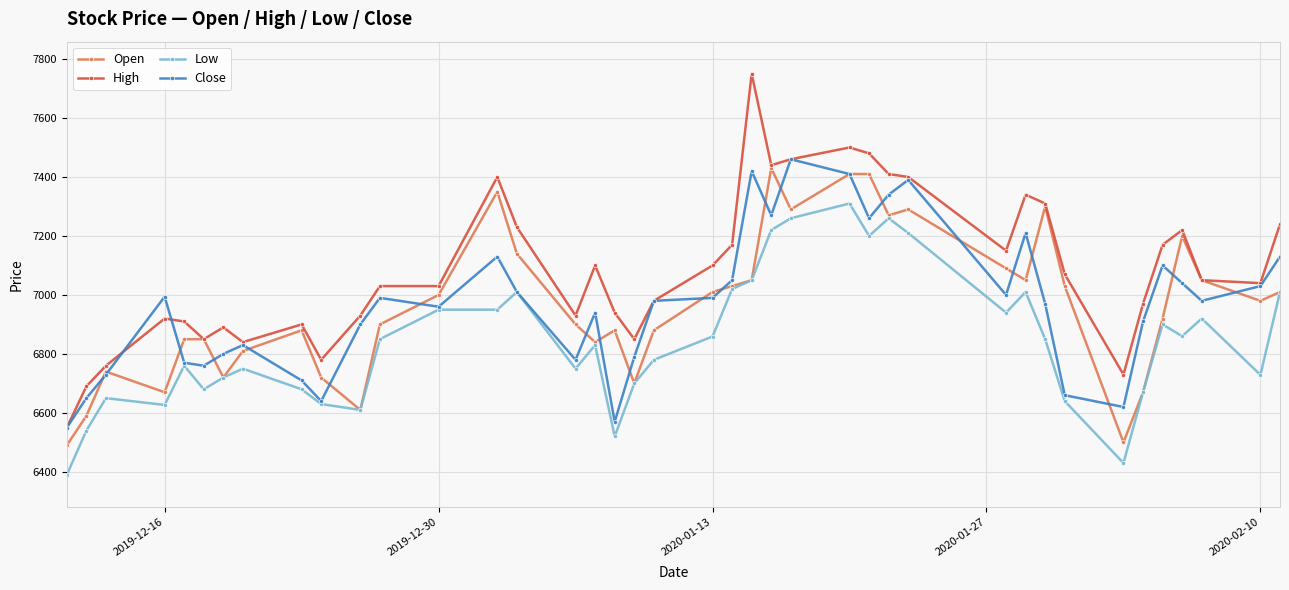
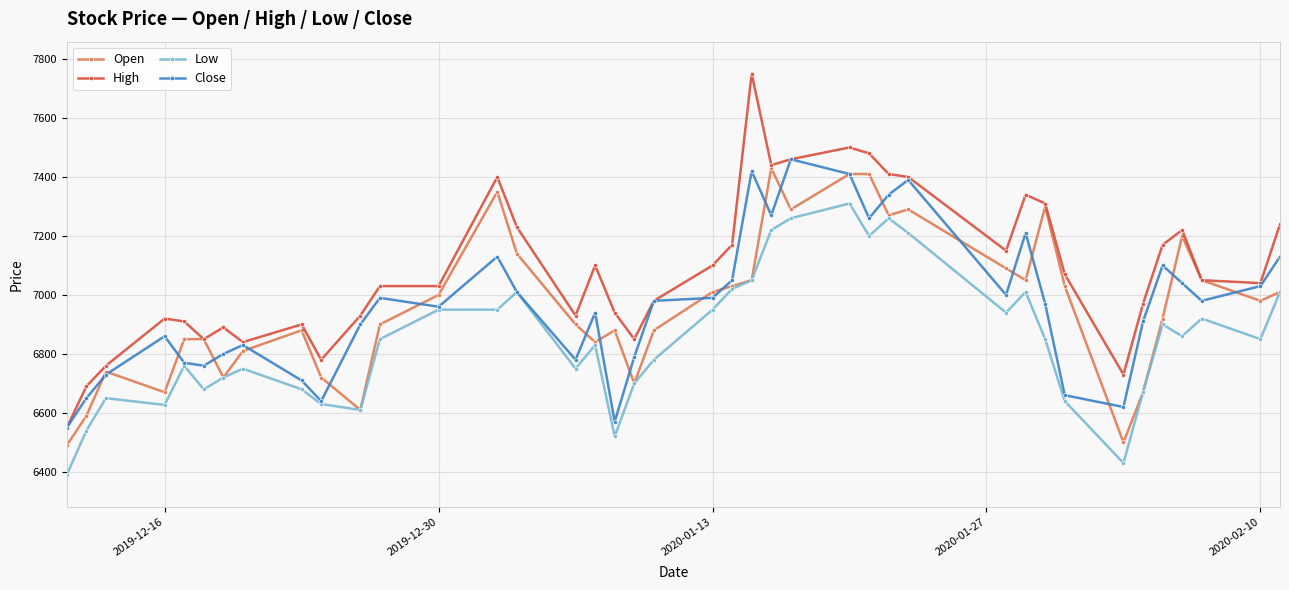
Close, 2019-12-16: 6990 -> 6860
Low, 2020-01-13: 6860 -> 6950
Low, 2020-02-10: 6730 -> 6850
